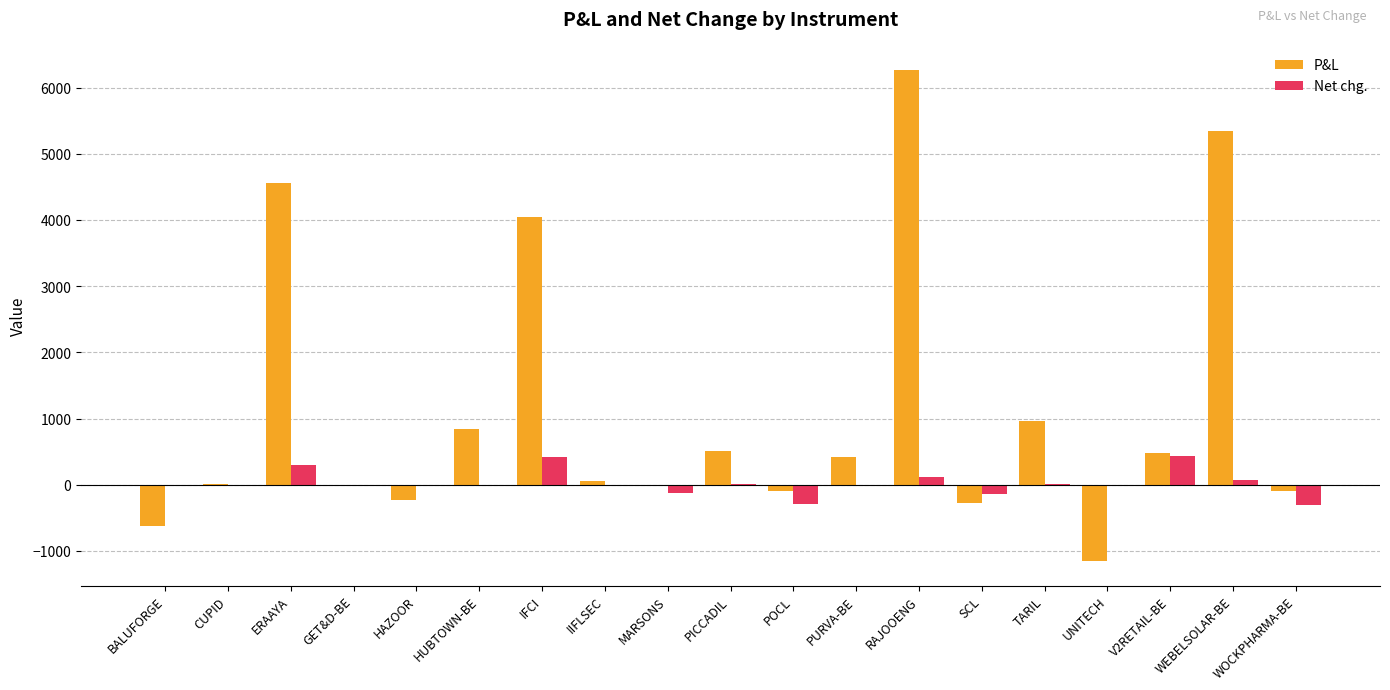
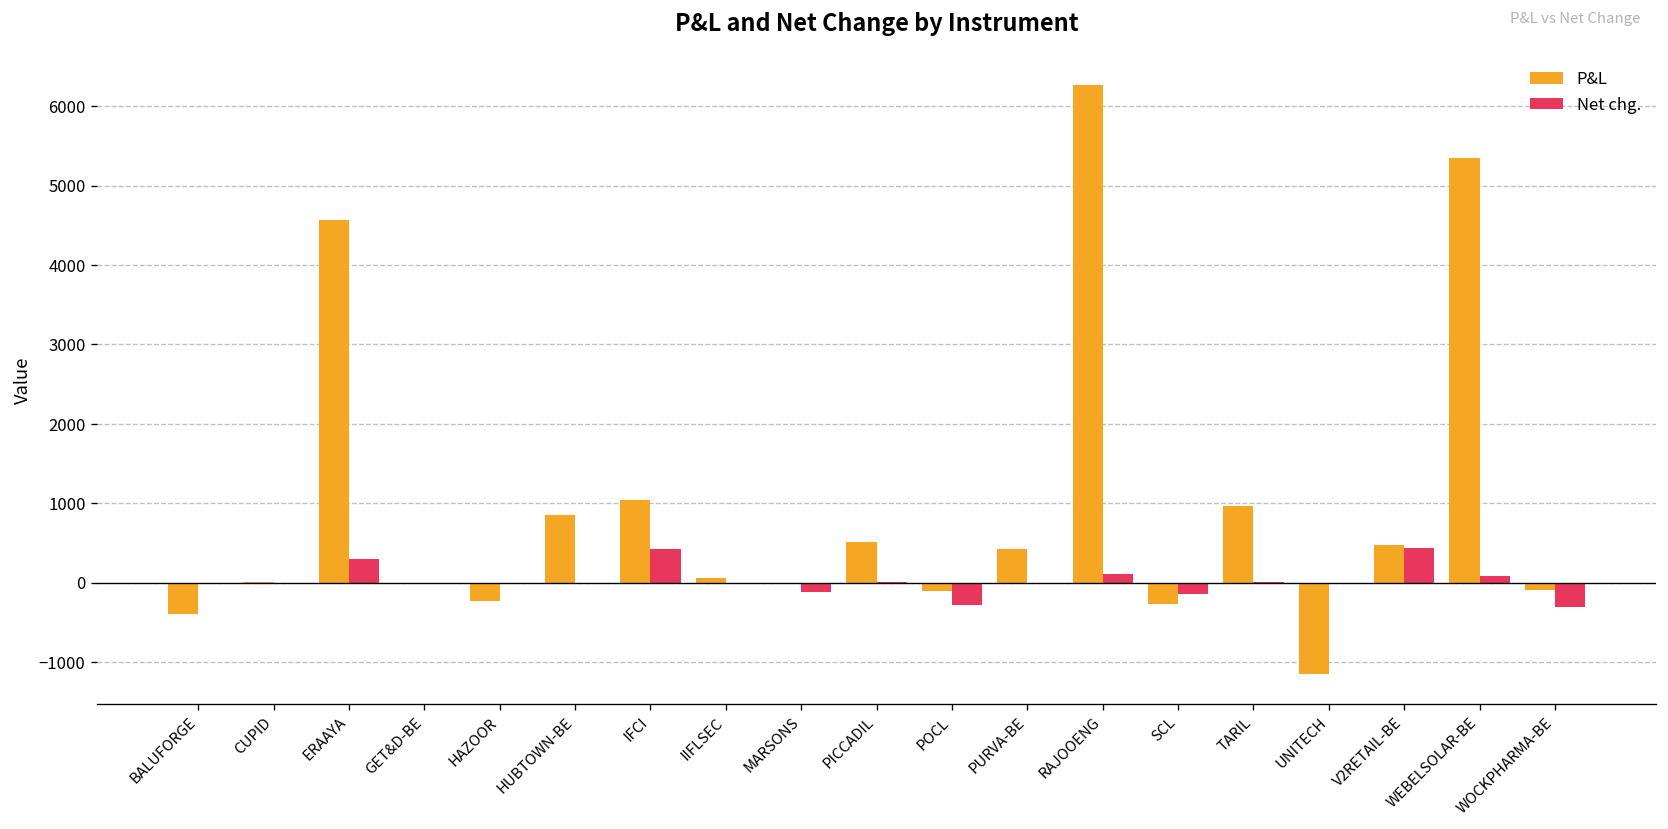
P&L, BALUFORGE: -600 -> -400
P&L, IFCI: 4100 -> 1000
